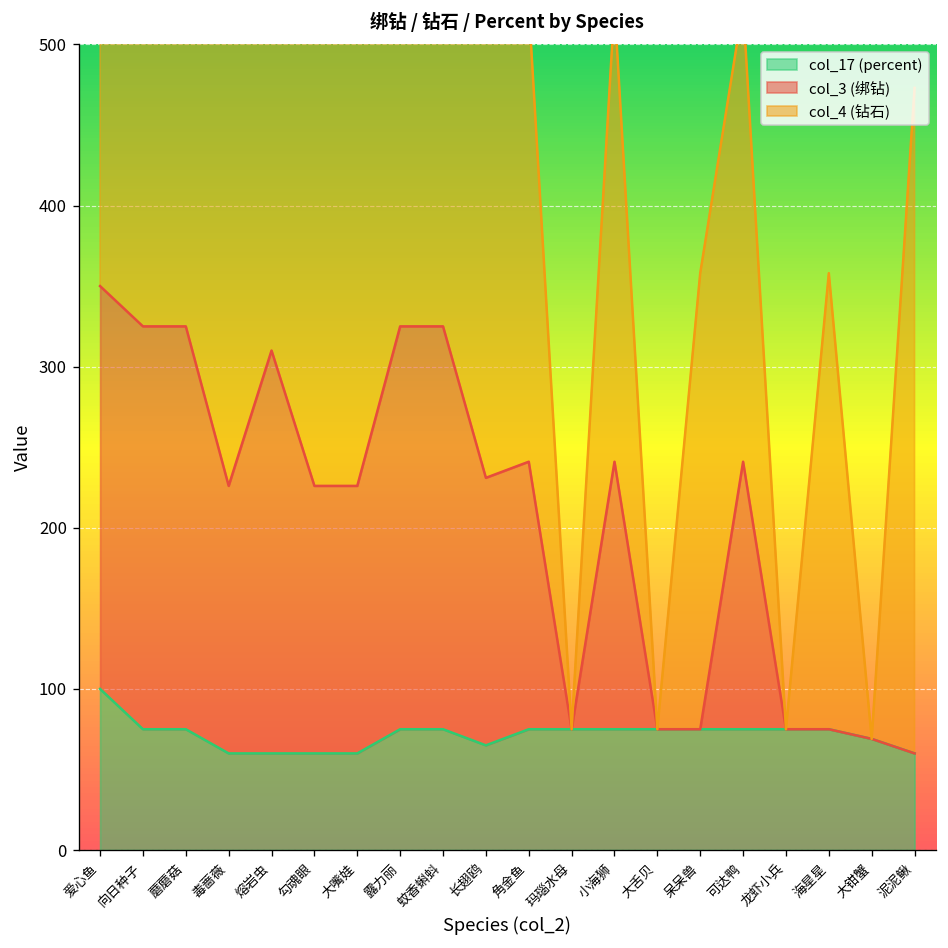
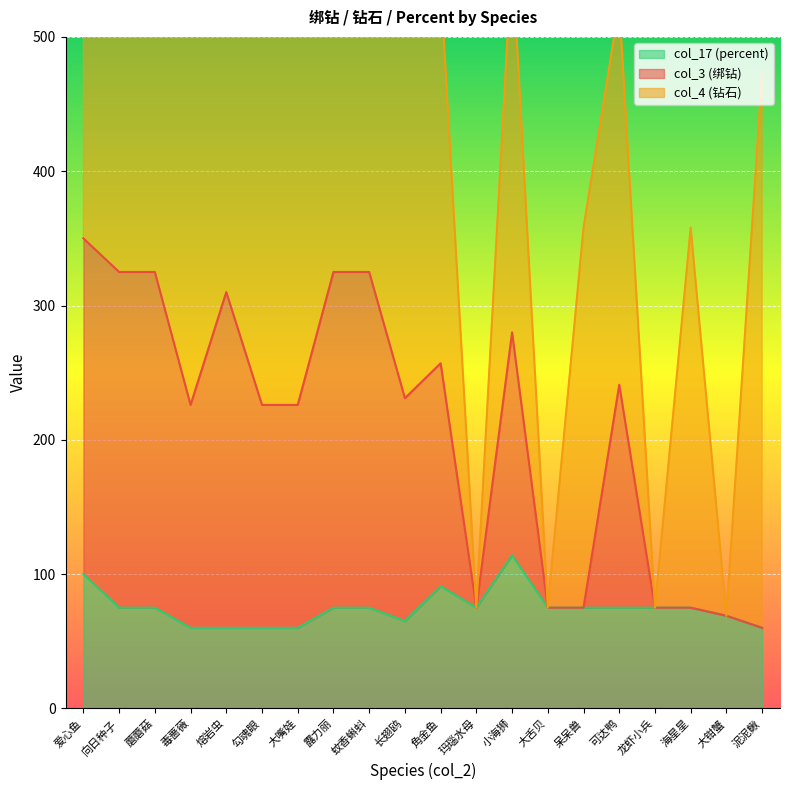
col_17 (percent), 角金鱼: 75 -> 91
col_17 (percent), 小海狮: 75 -> 114
